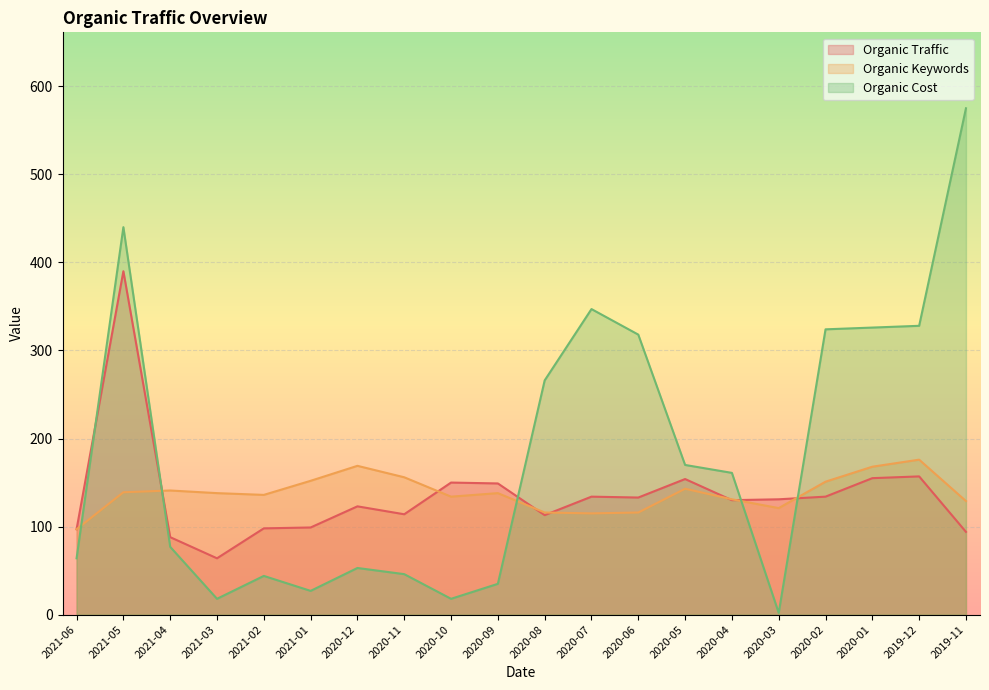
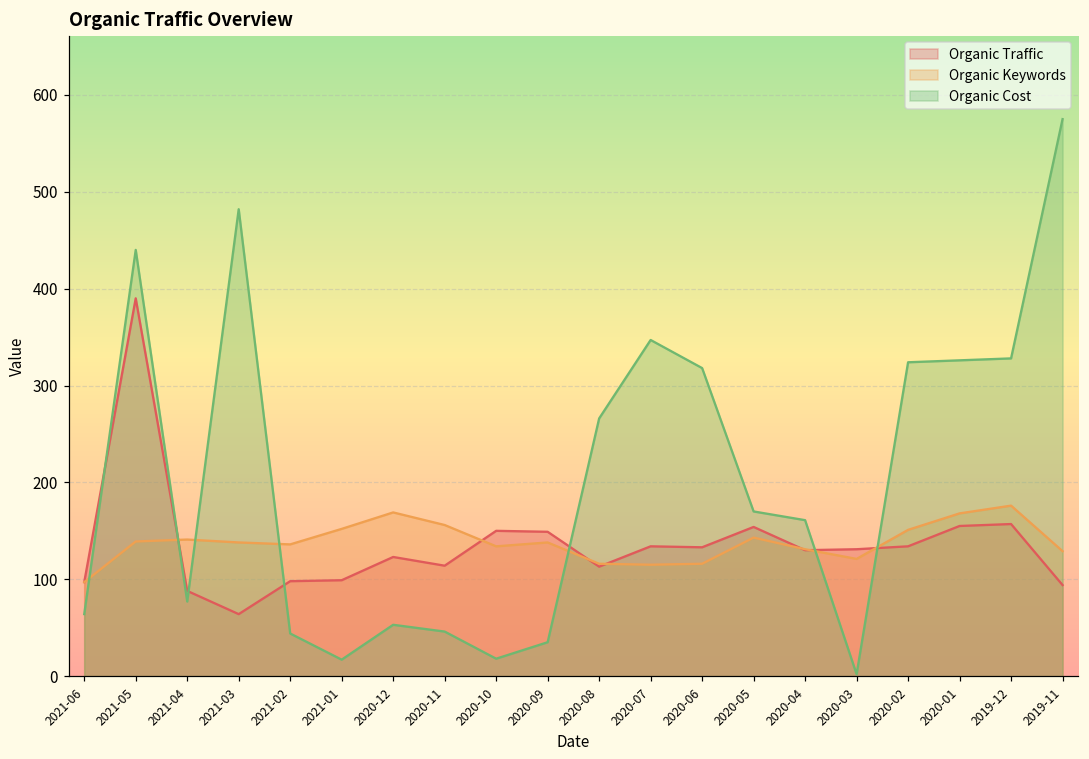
Organic Cost, 2021-03: 20 -> 480
Organic Cost, 2021-01: 30 -> 20
